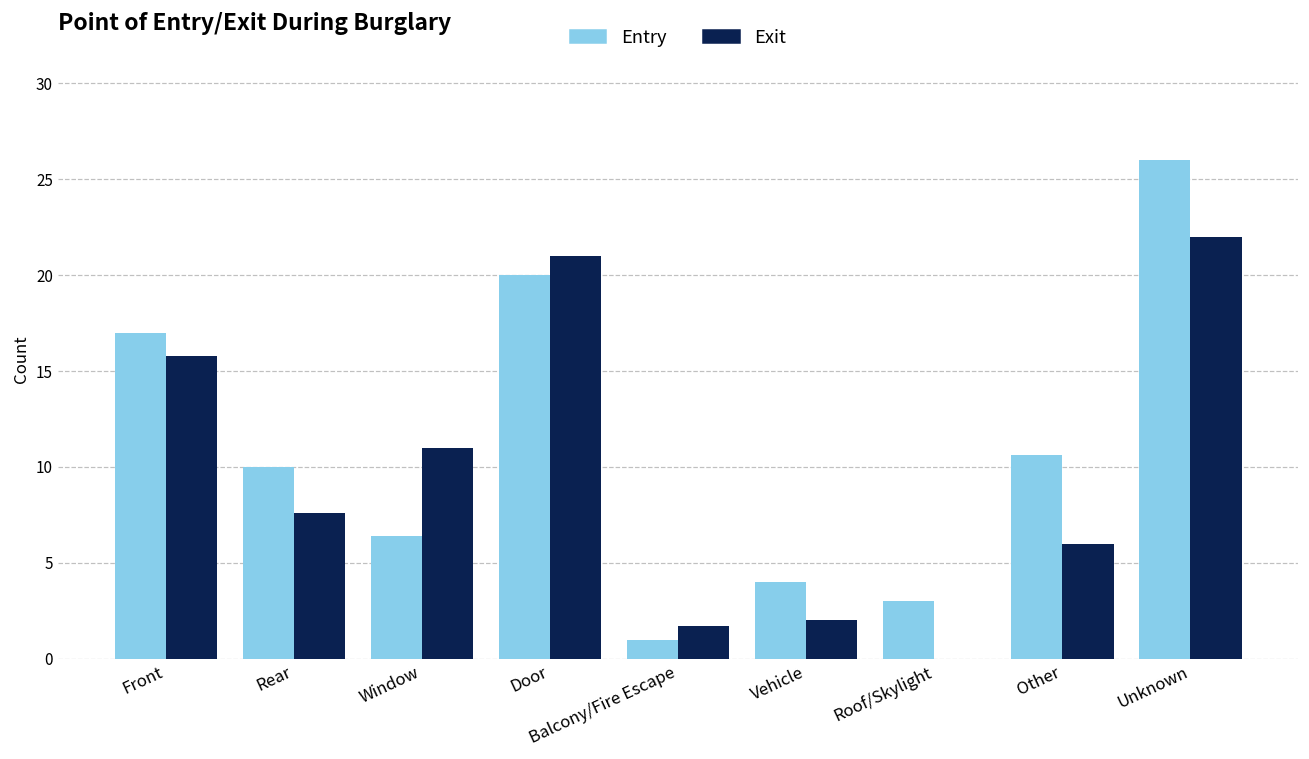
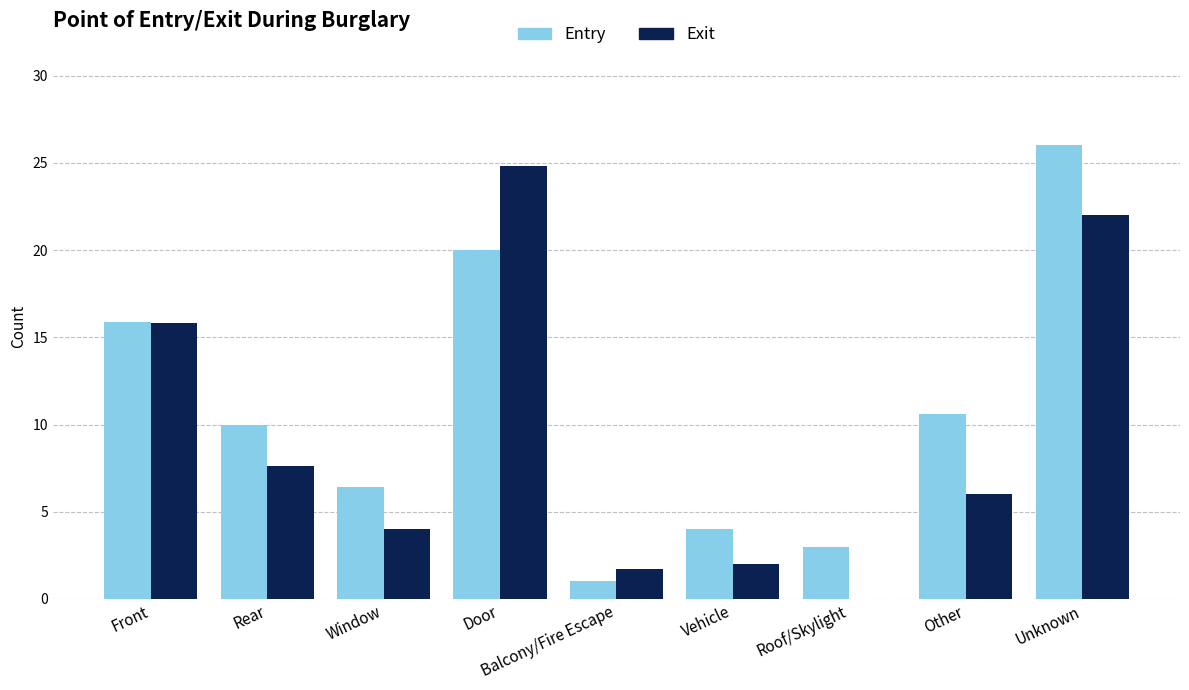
Entry, Front: 17.0 -> 15.9
Exit, Window: 11 -> 4
Exit, Door: 21.0 -> 24.8
